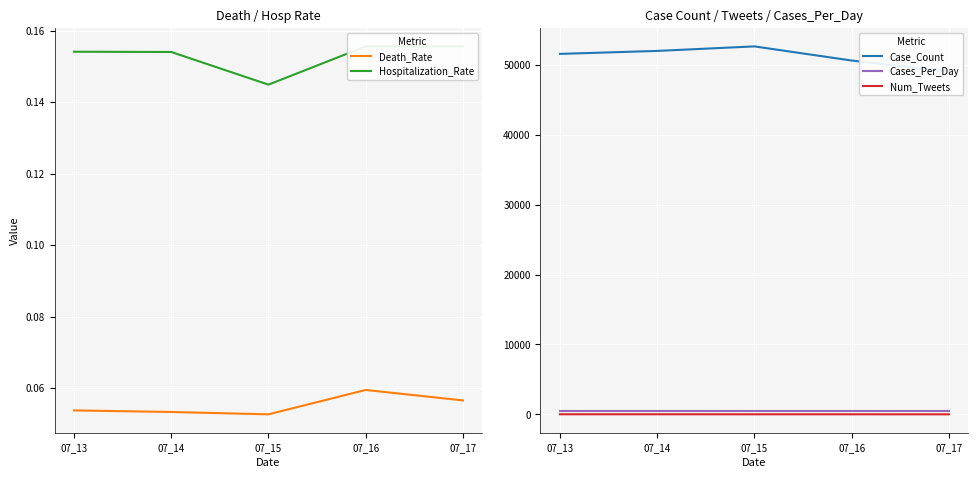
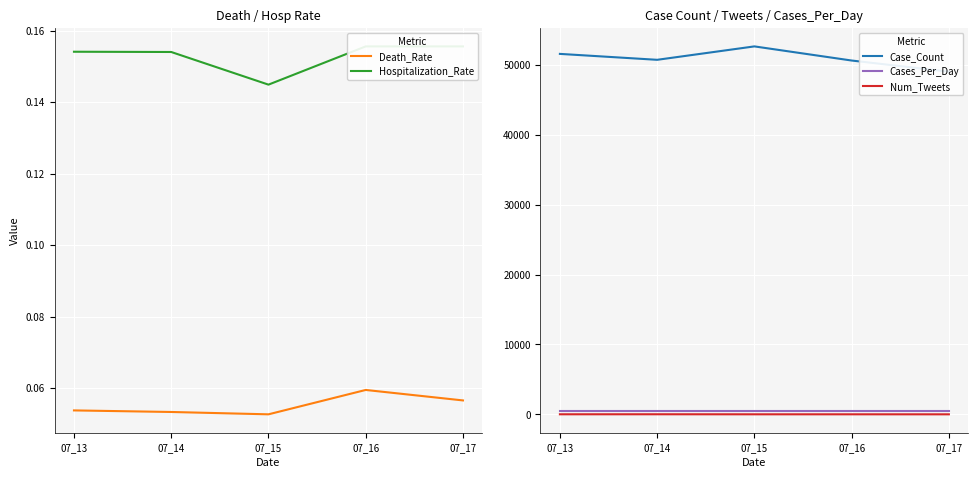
Case Count / Tweets / Cases_Per_Day, Case_Count, 07_14: 52000 -> 51000
